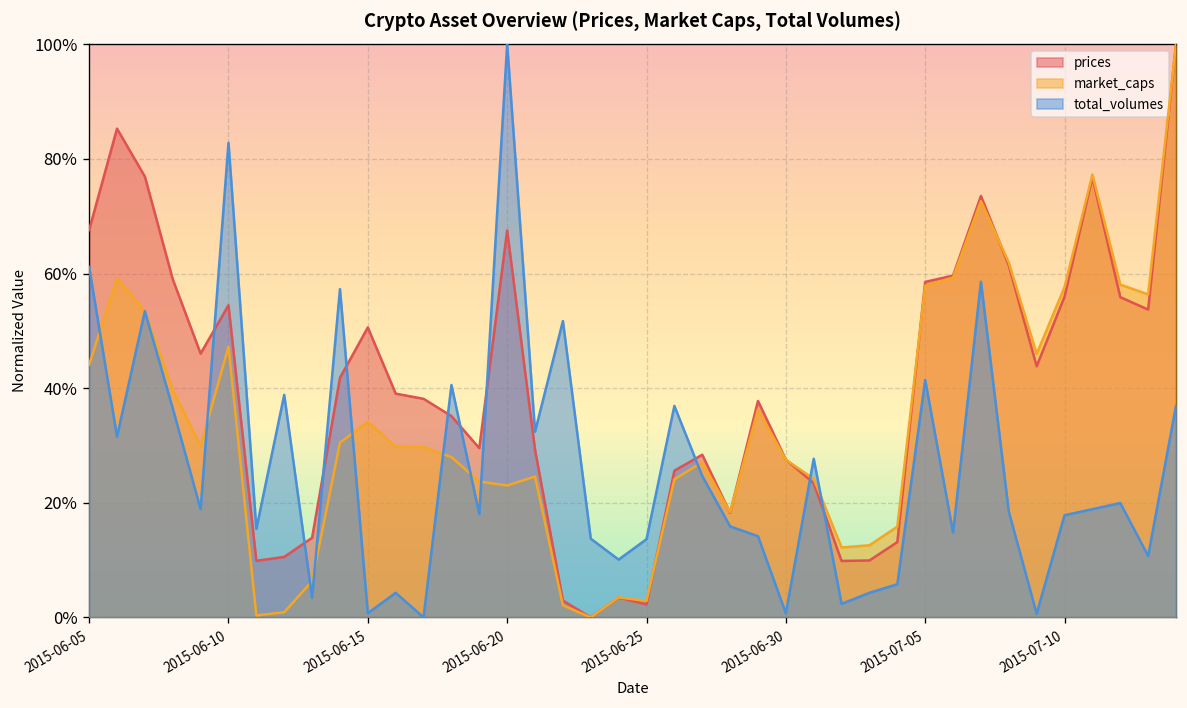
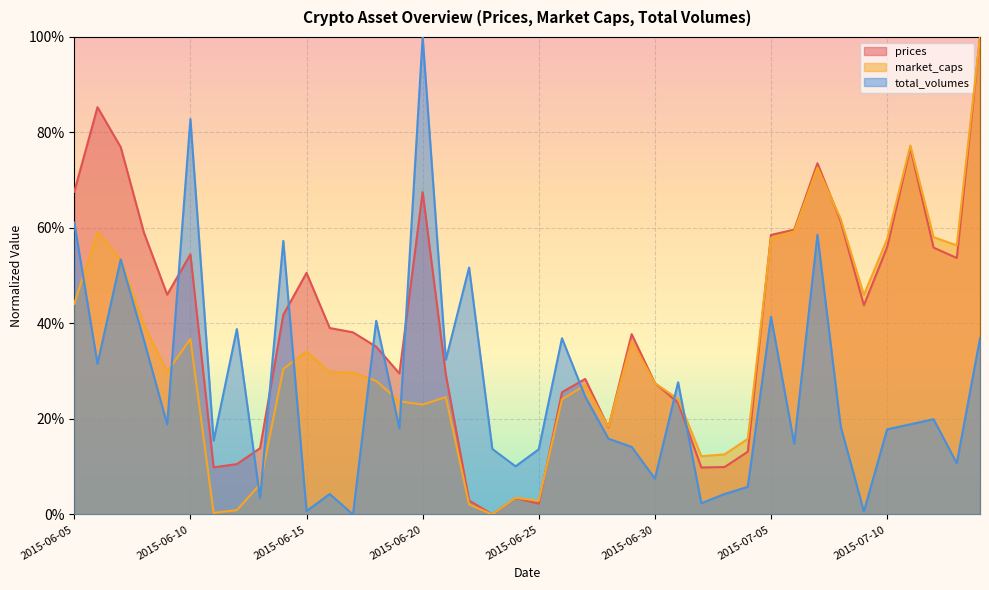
market_caps, 2015-06-10: 47% -> 37%
total_volumes, 2015-06-30: 1% -> 8%
